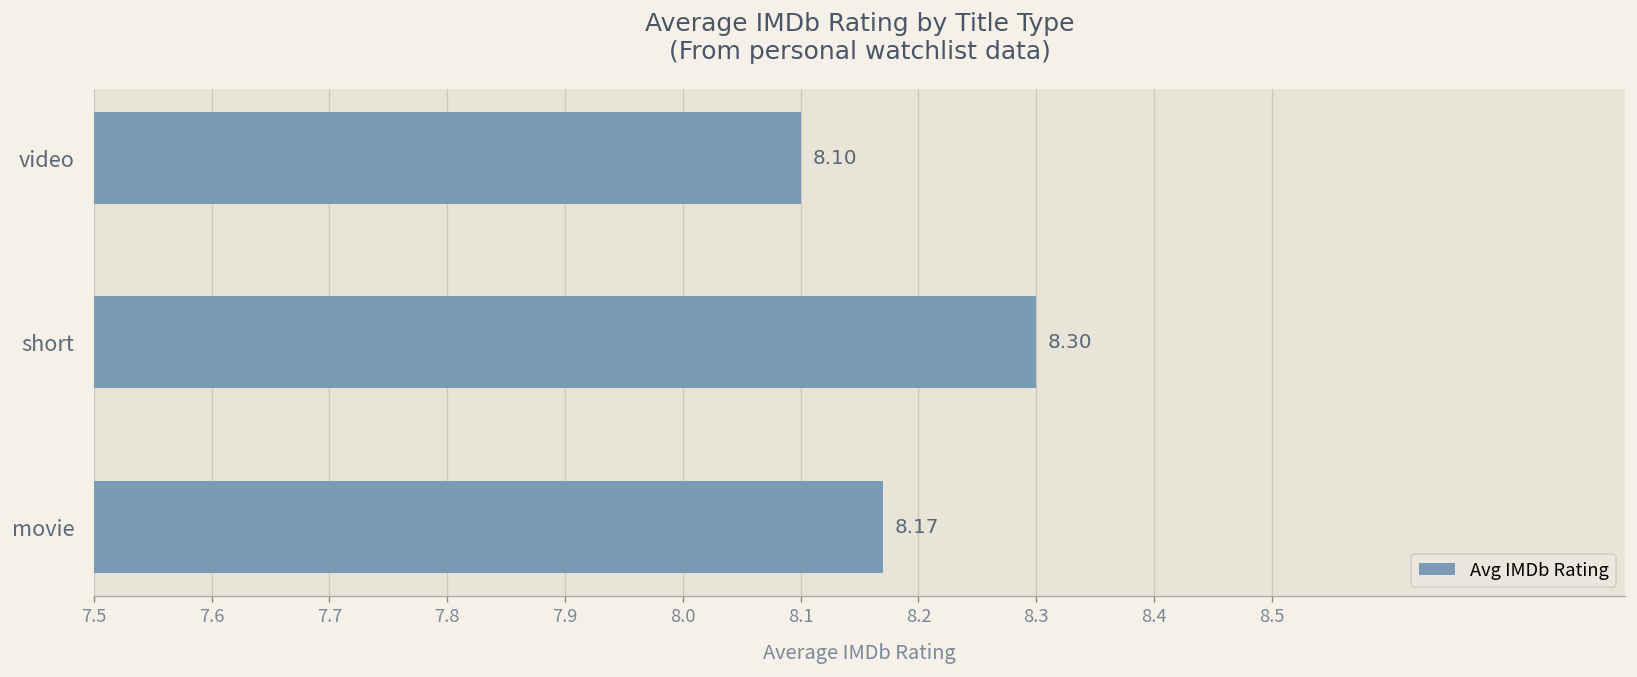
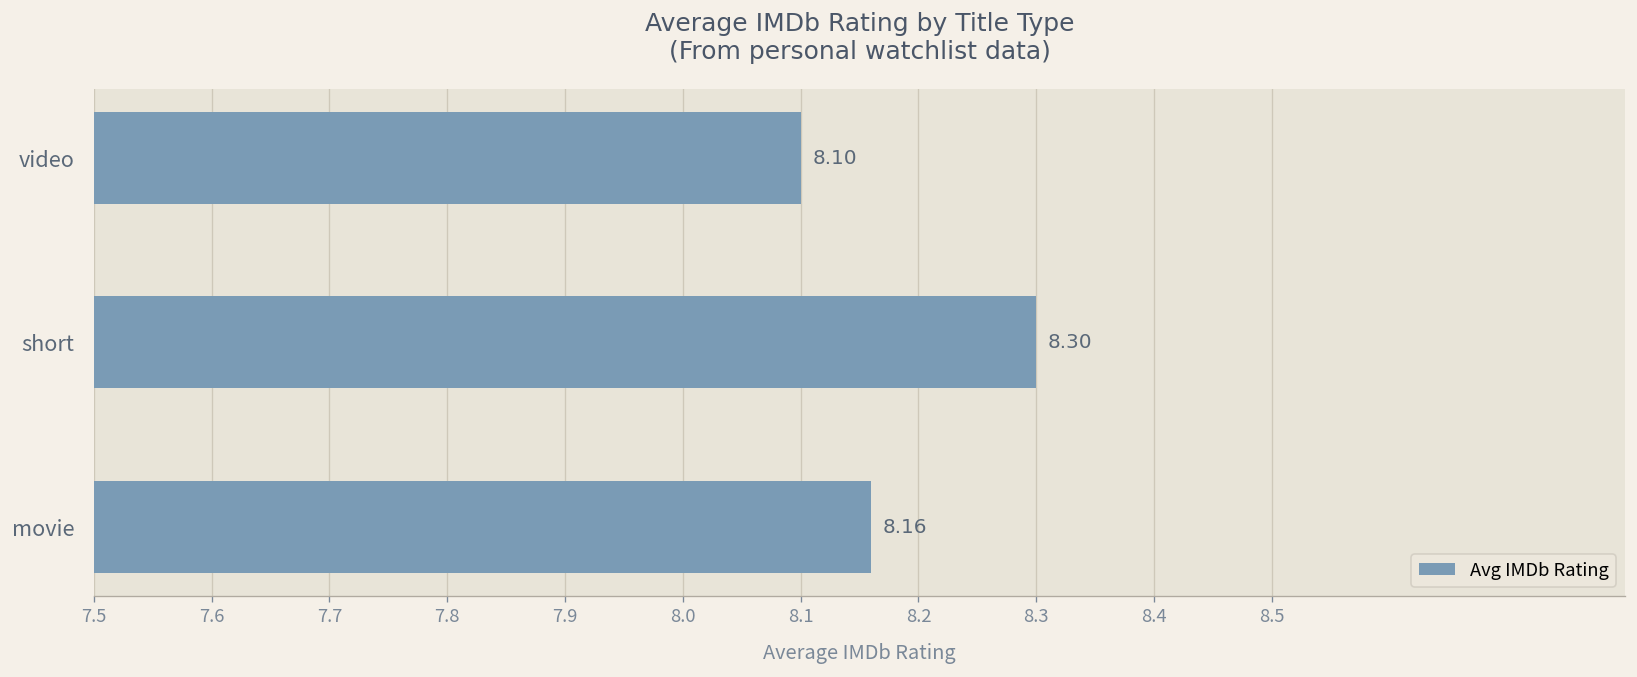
movie: 8.17 -> 8.16
